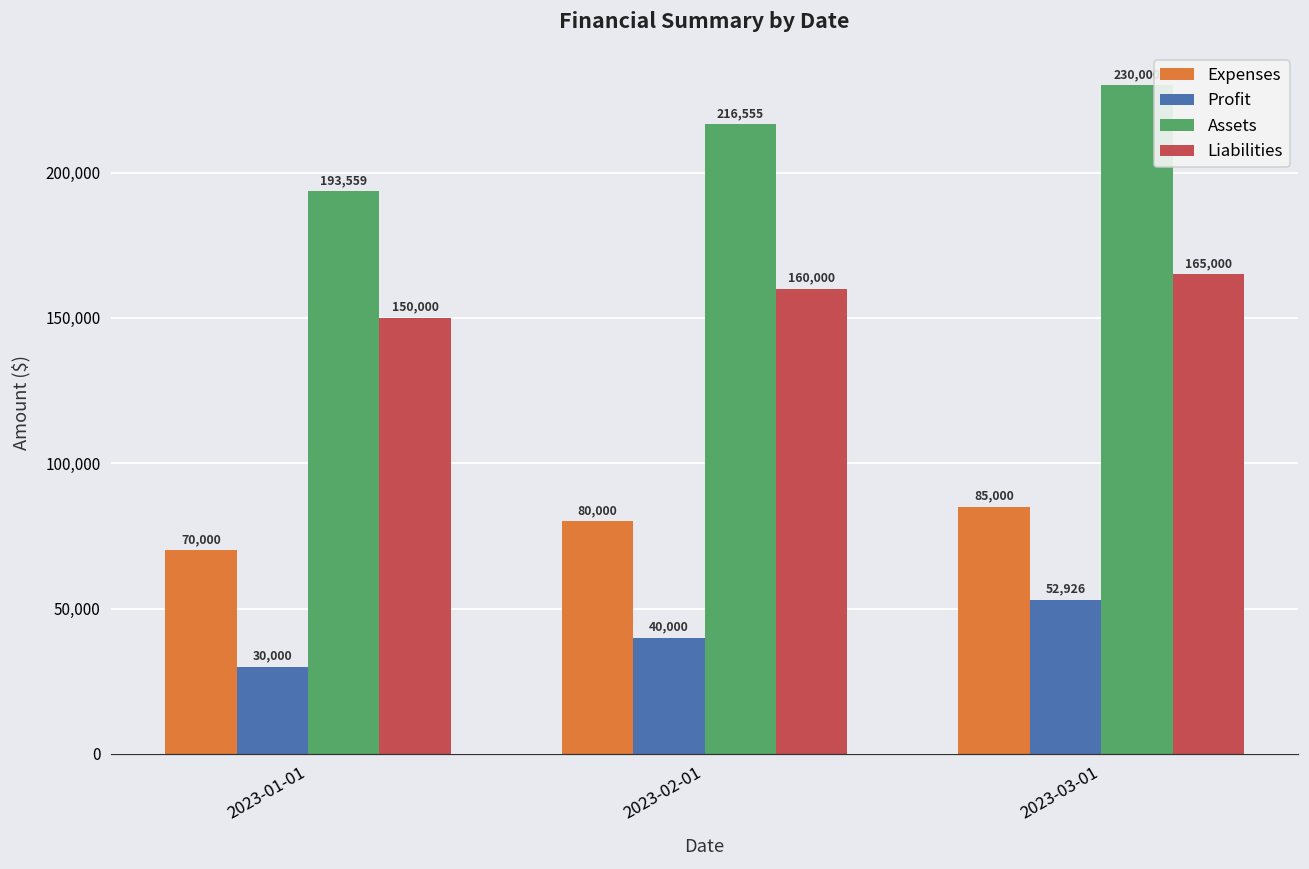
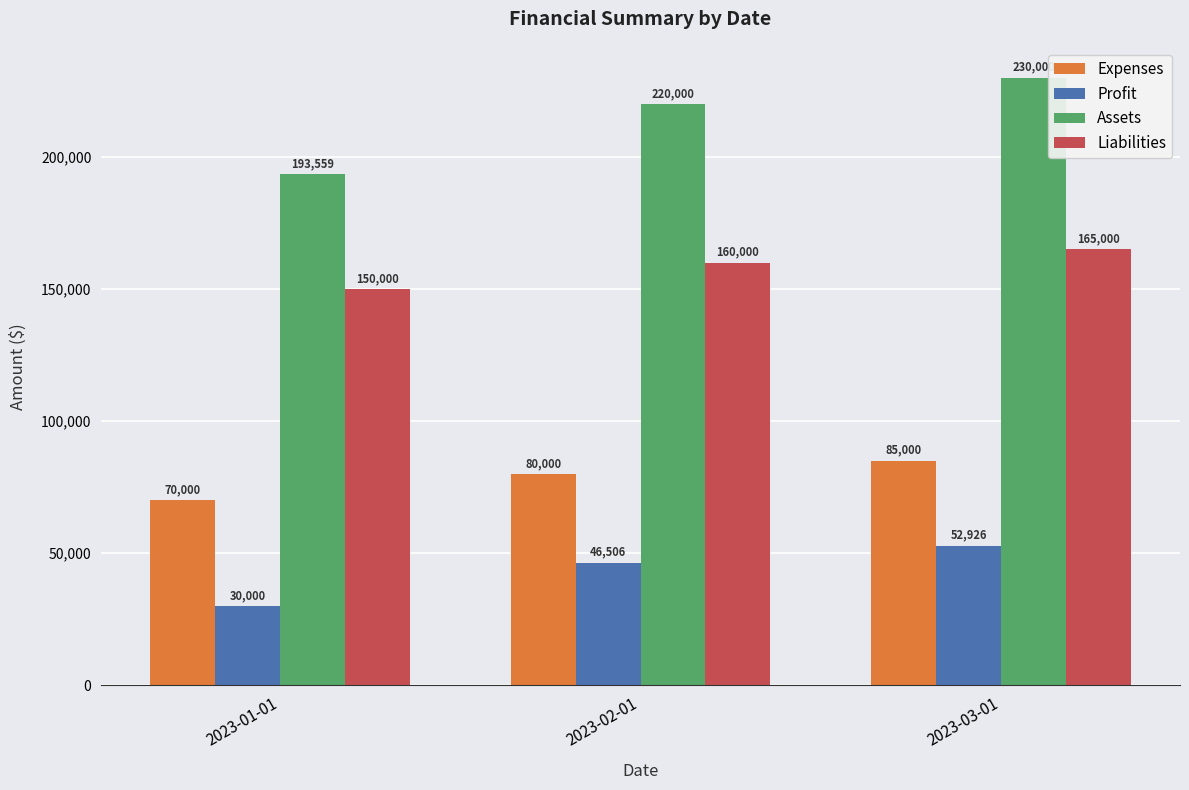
Profit, 2023-02-01: 40,000 -> 46,506
Assets, 2023-02-01: 216,555 -> 220,000
